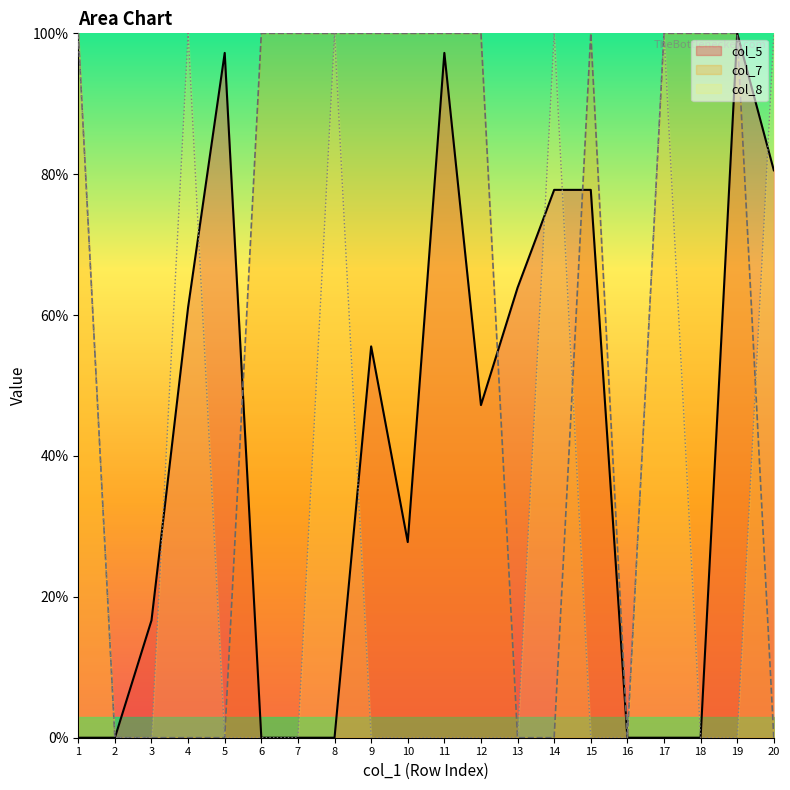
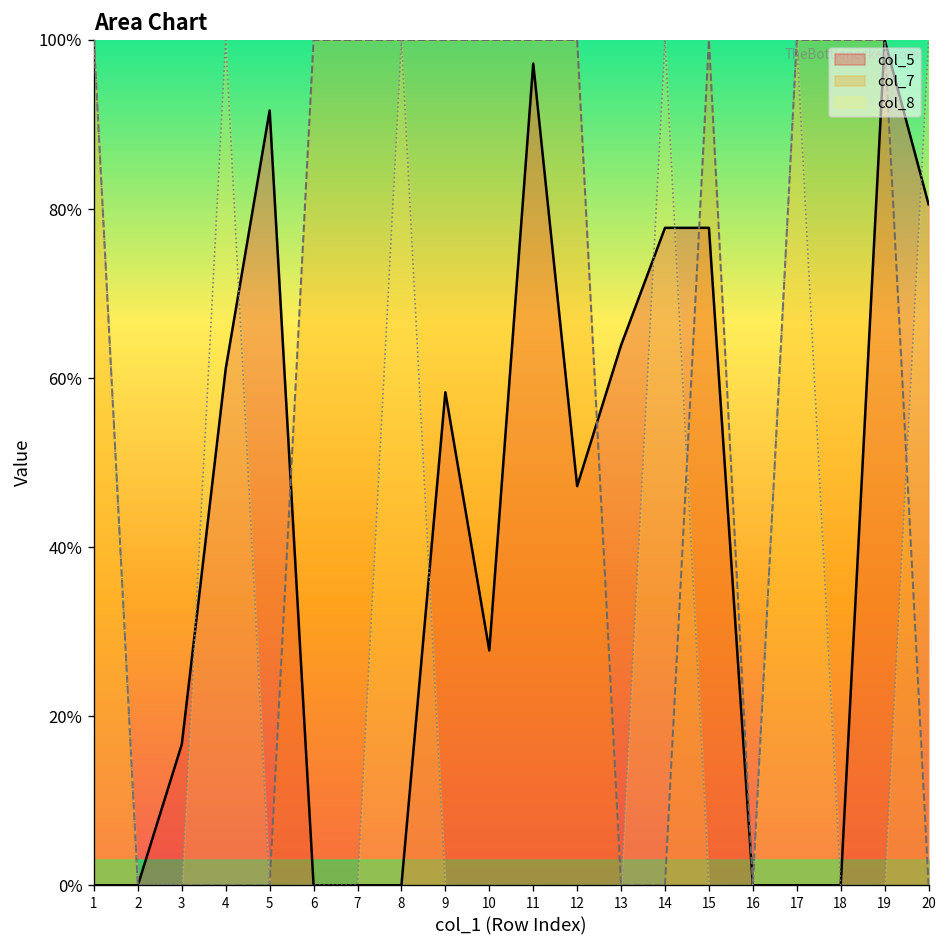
col_5, 5: 97% -> 92%
col_5, 9: 56% -> 58%
